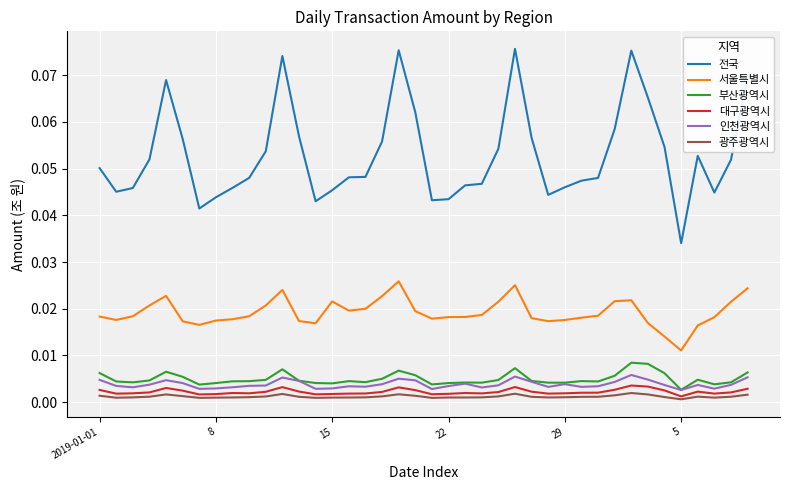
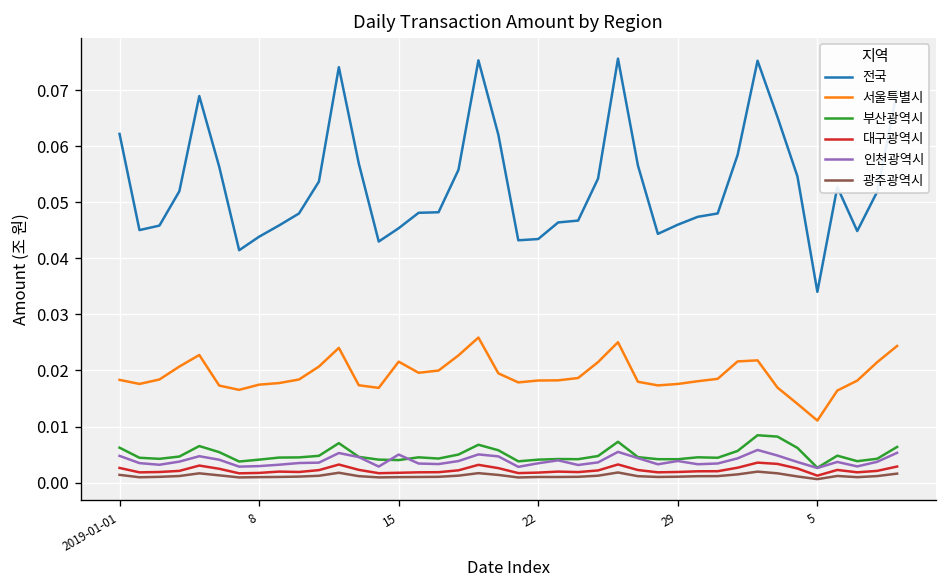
전국, 2019-01-01: 0.050 -> 0.062
인천광역시, 15: 0.003 -> 0.005
